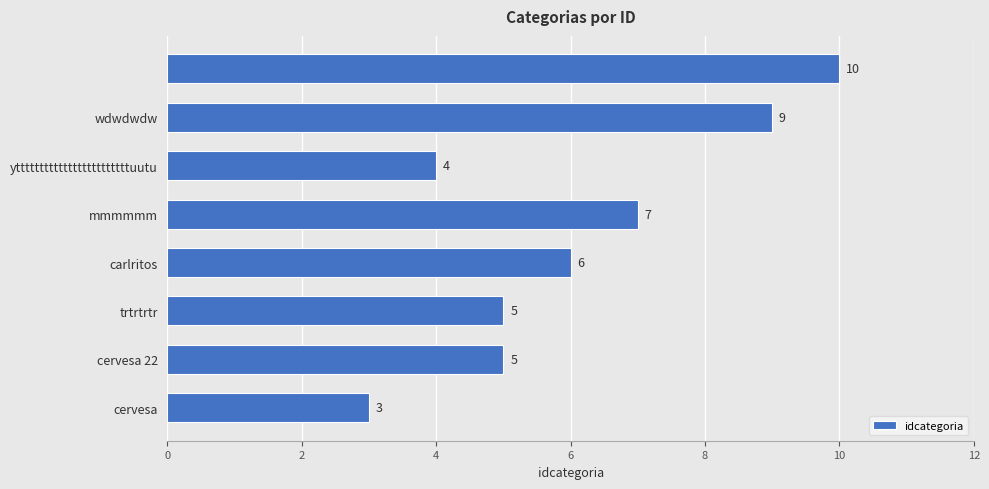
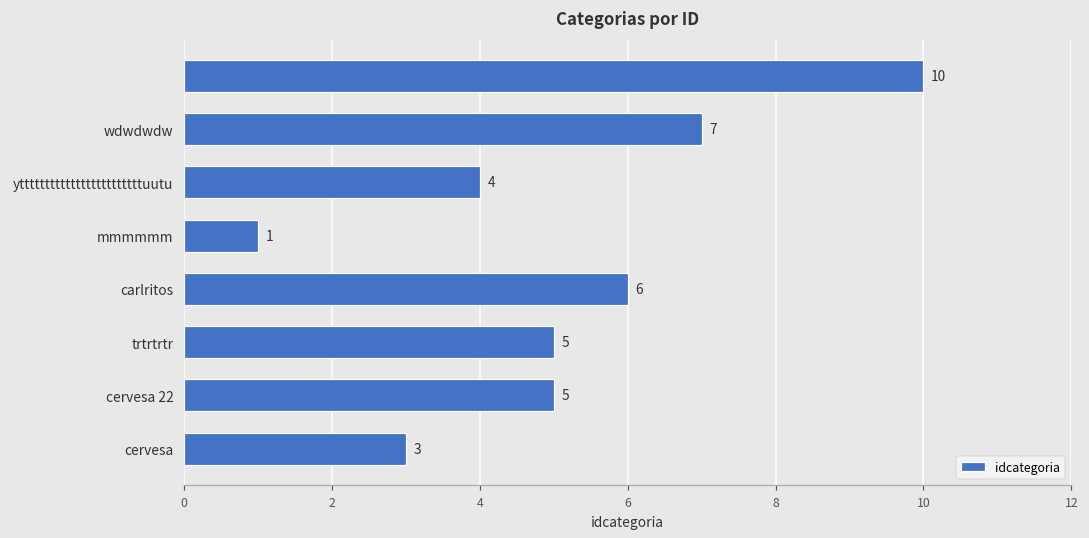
wdwdwdw: 9 -> 7
mmmmmm: 7 -> 1
